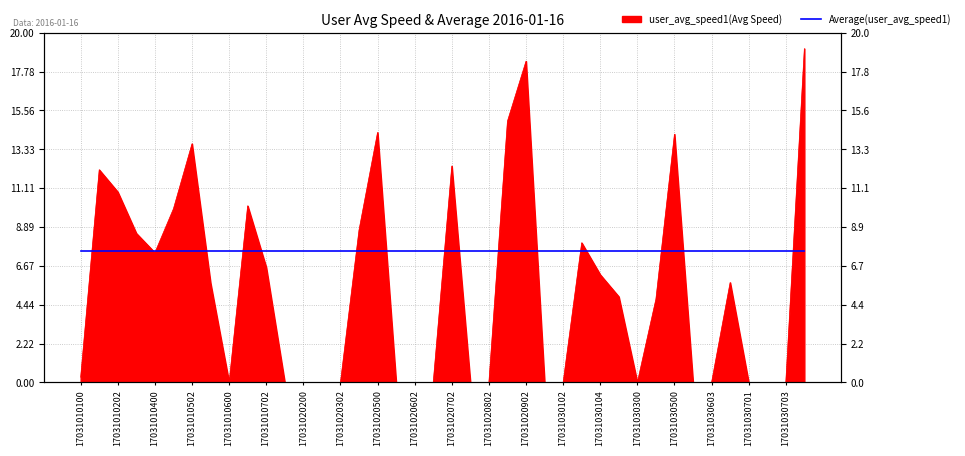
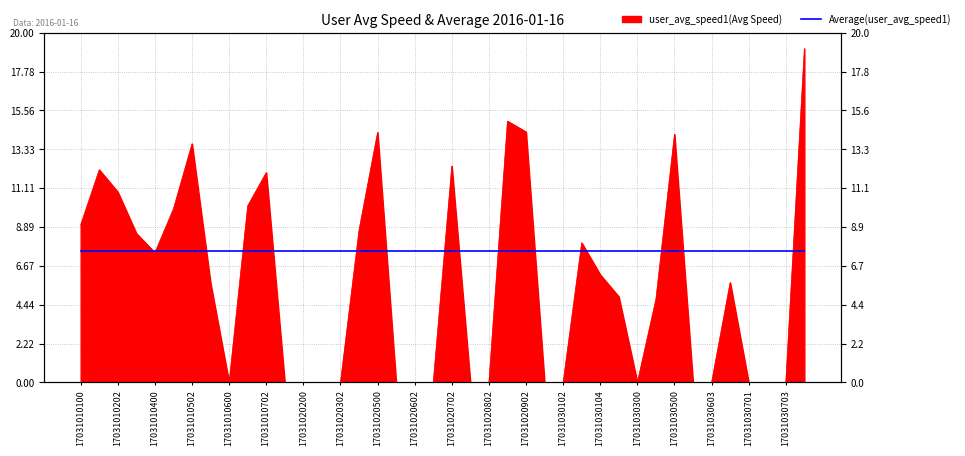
user_avg_speed1(Avg Speed), 17031010100: 0.3 -> 9.0
user_avg_speed1(Avg Speed), 17031010702: 6.6 -> 12.0
user_avg_speed1(Avg Speed), 17031020902: 18.4 -> 14.3
